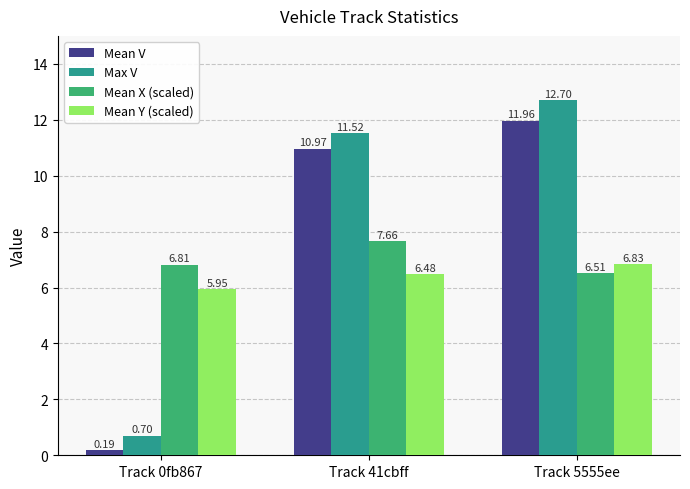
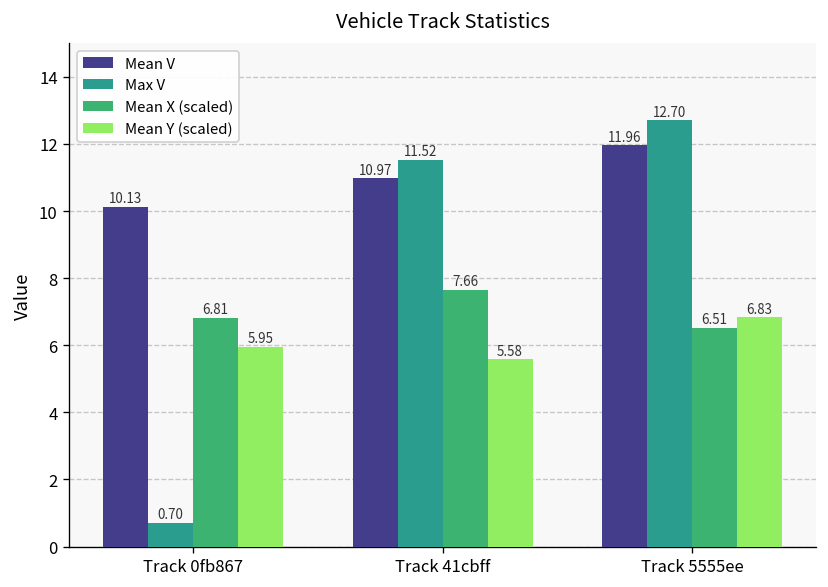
Mean V, Track 0fb867: 0.19 -> 10.13
Mean Y (scaled), Track 41cbff: 6.48 -> 5.58
